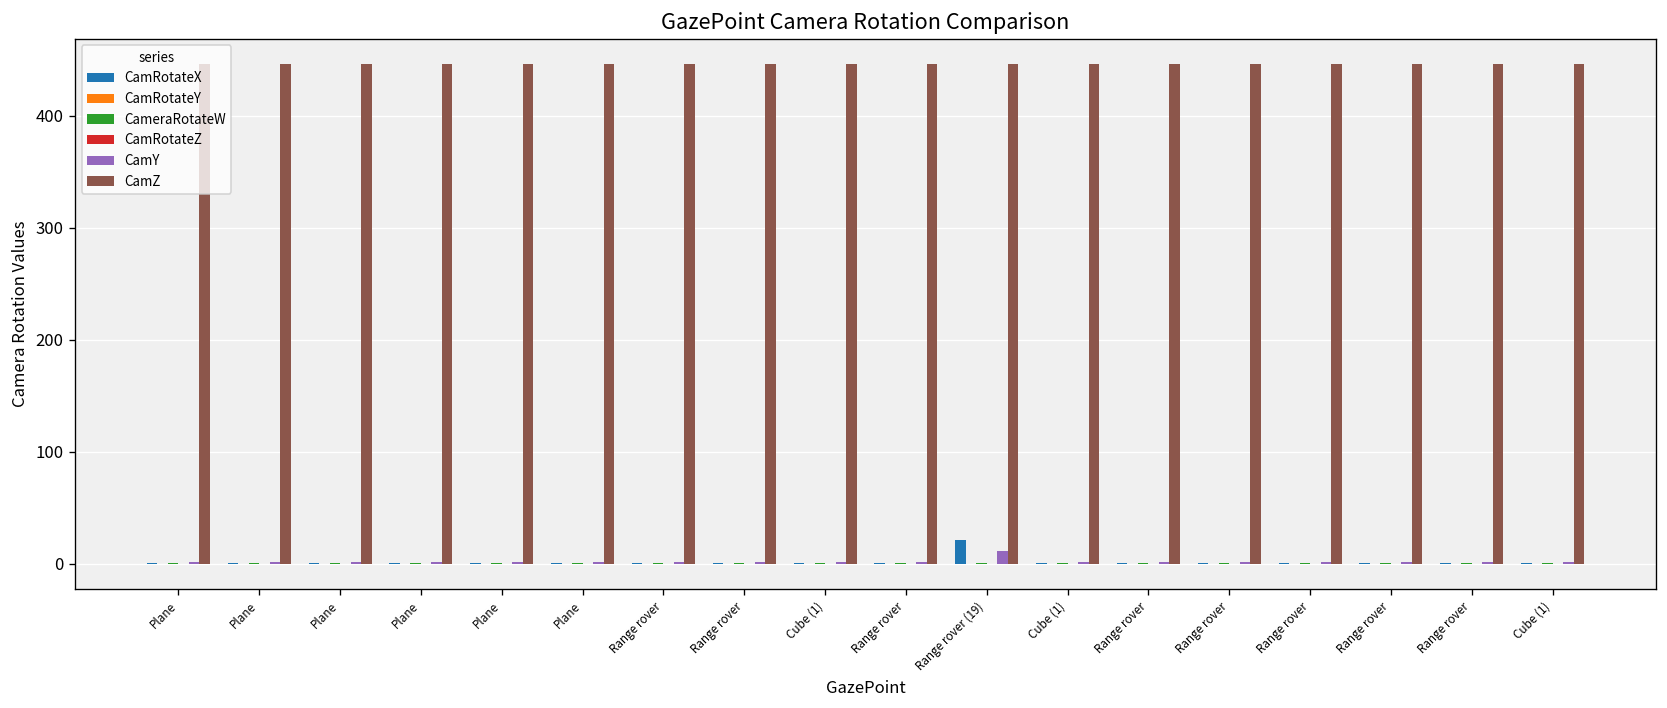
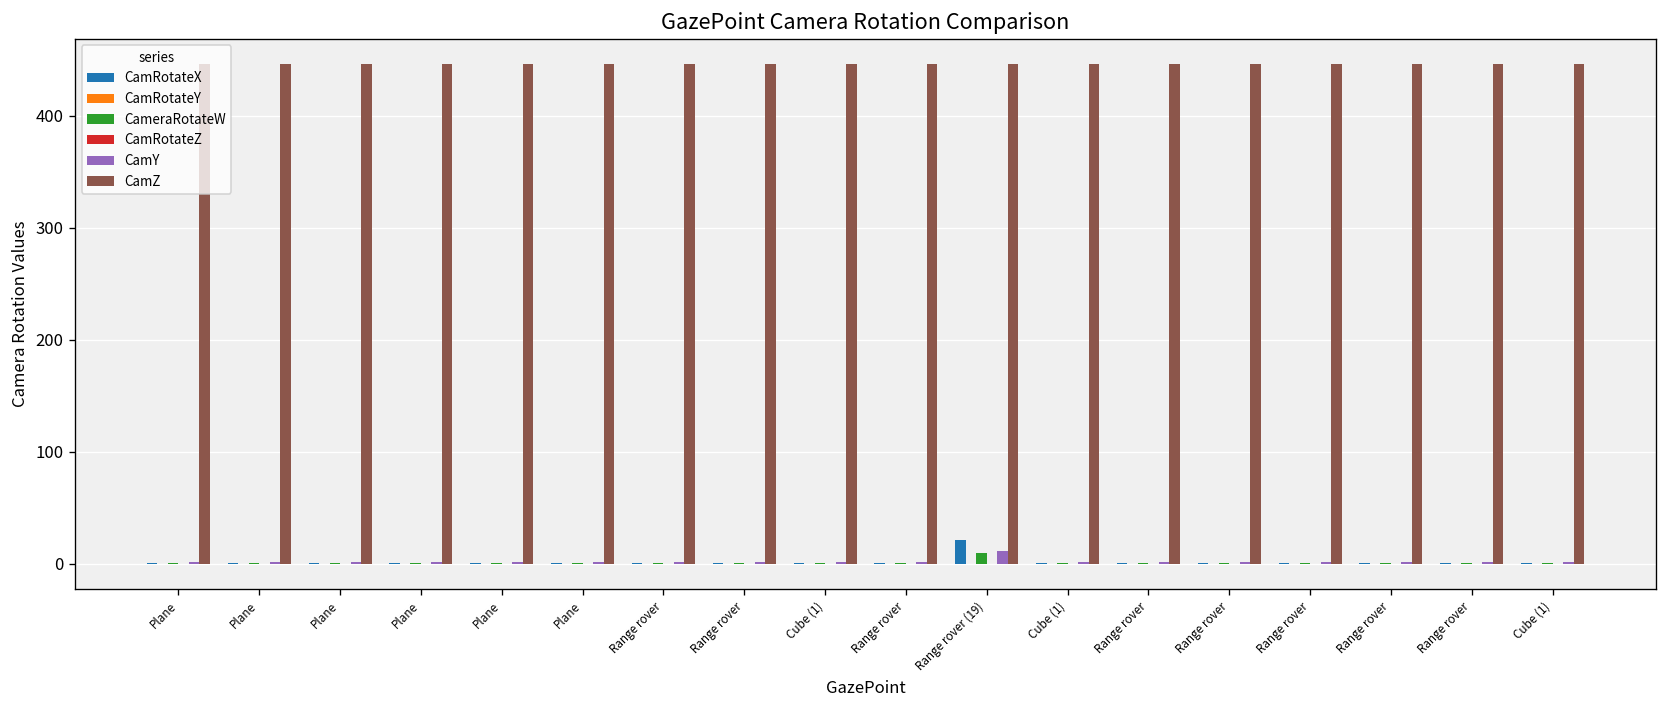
CameraRotateW, Range rover (19): 0 -> 10
